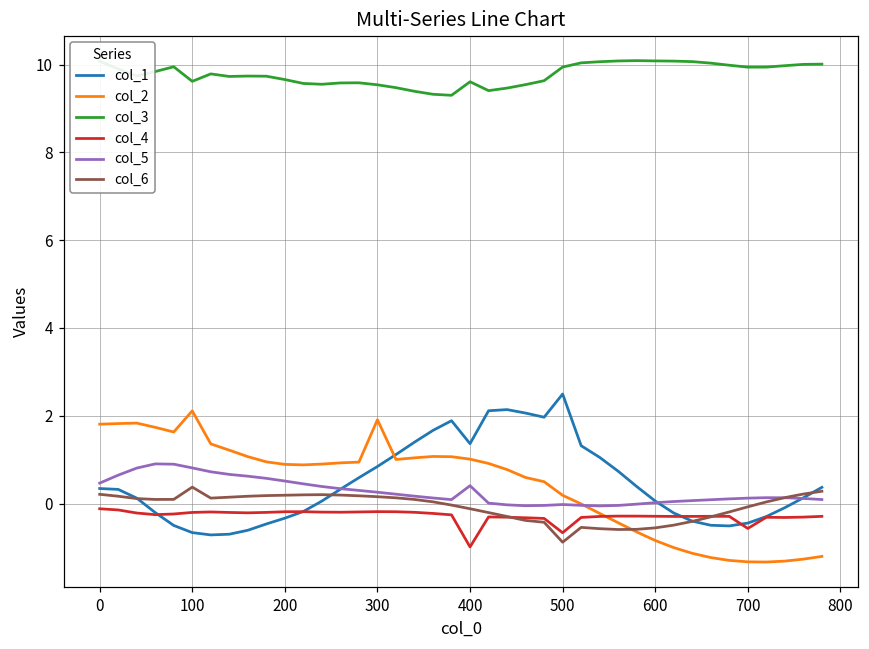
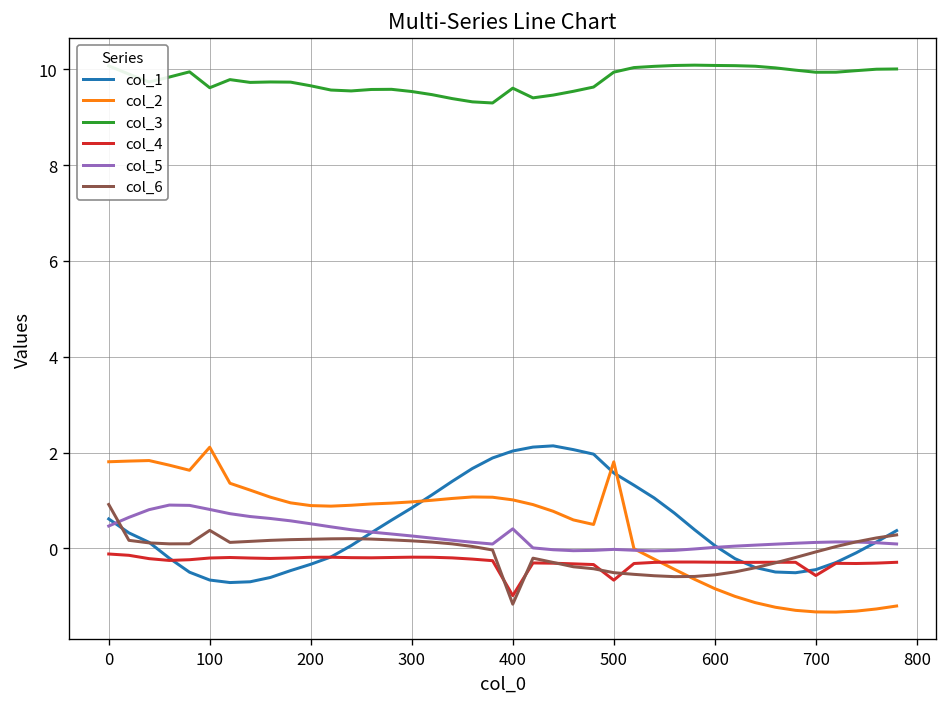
col_1, 0: 0.3 -> 0.6
col_6, 0: 0.2 -> 0.9
col_2, 300: 1.9 -> 1.0
col_1, 400: 1.4 -> 2.0
col_6, 400: -0.1 -> -1.2
col_1, 500: 2.5 -> 1.6
col_2, 500: 0.2 -> 1.8
col_6, 500: -0.9 -> -0.5
